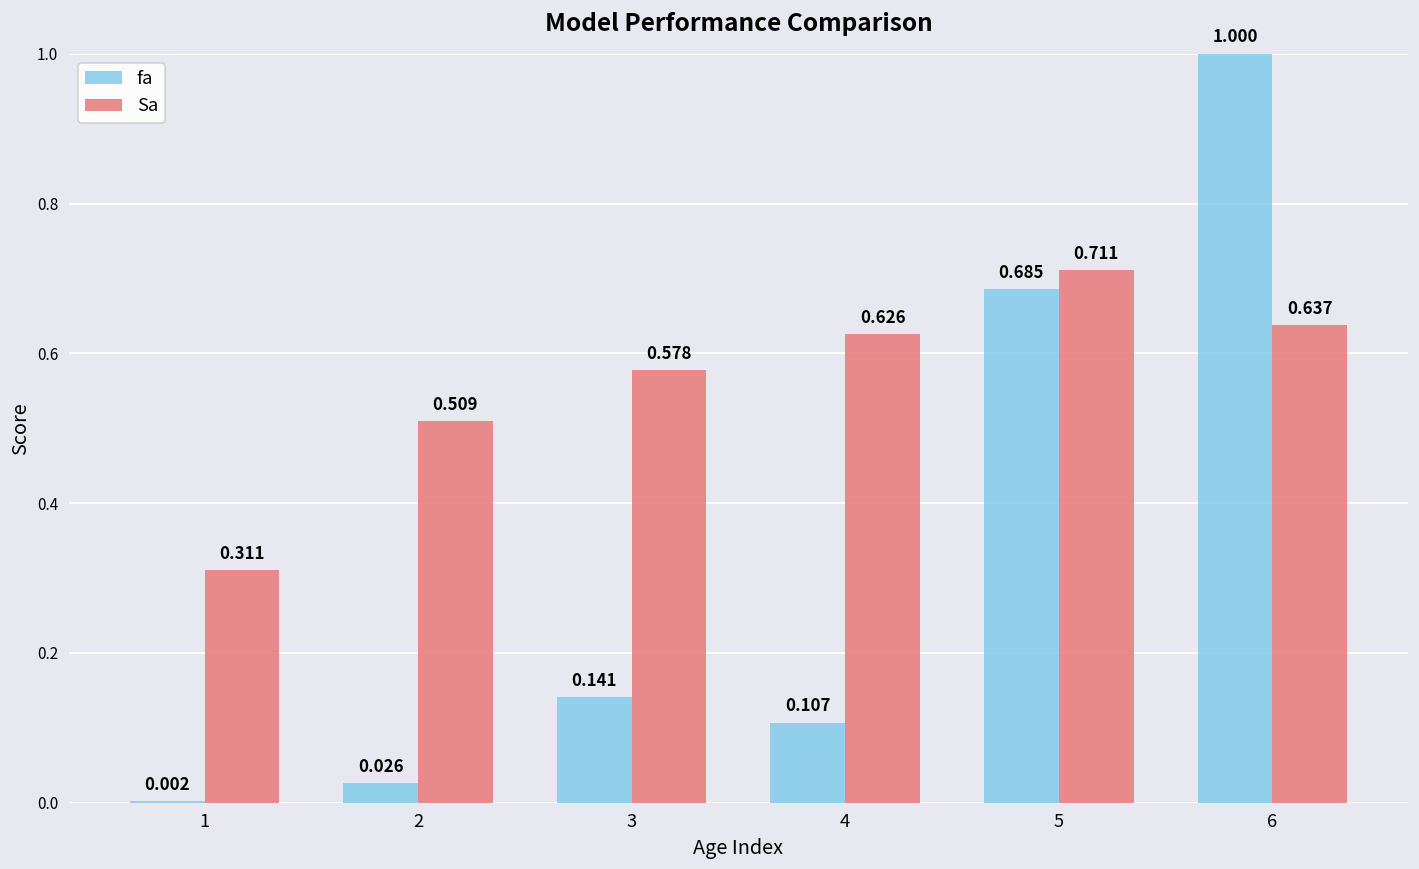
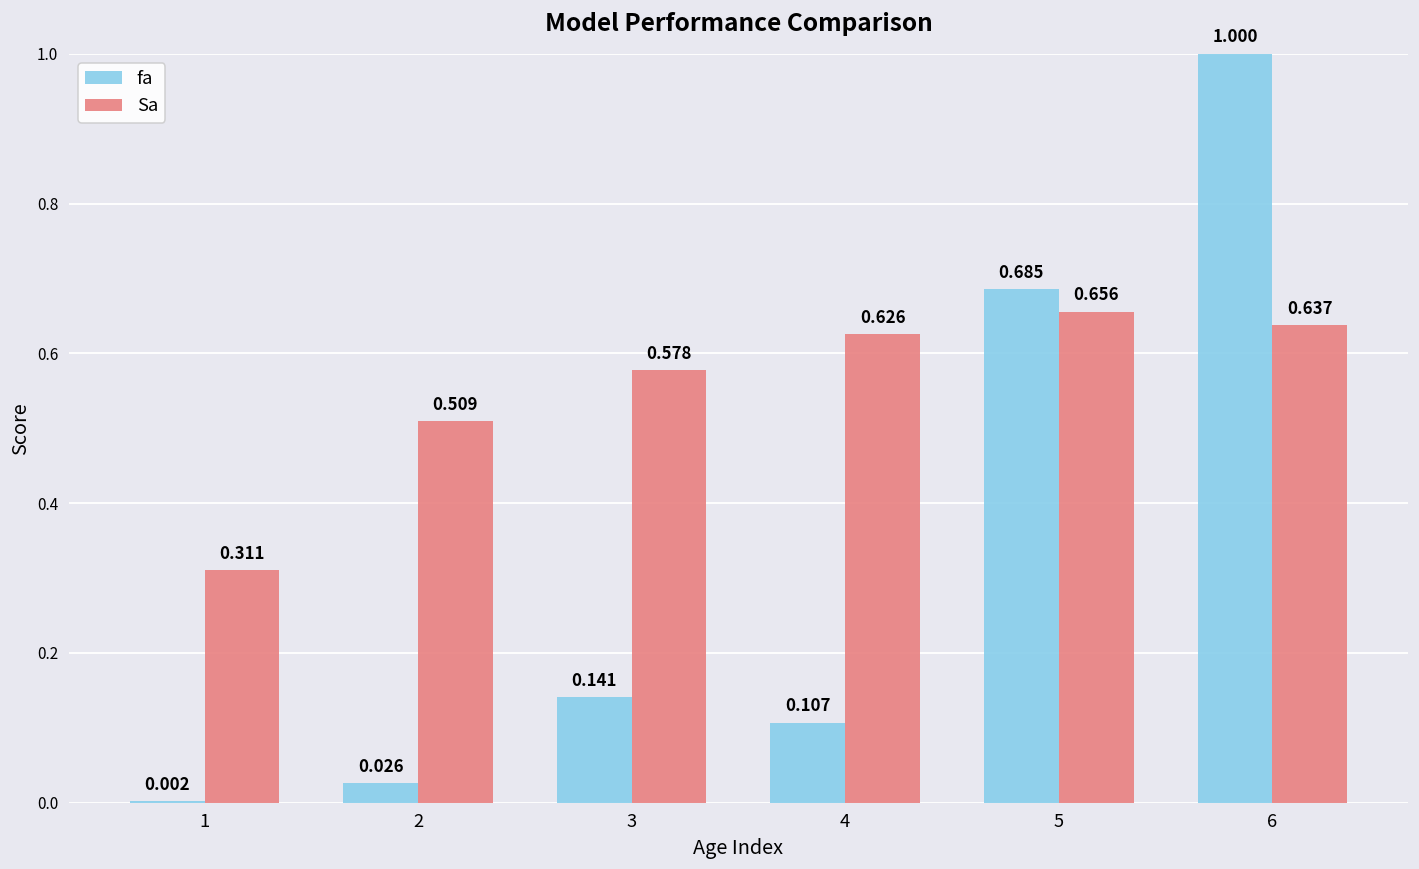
Sa, 5: 0.711 -> 0.656
